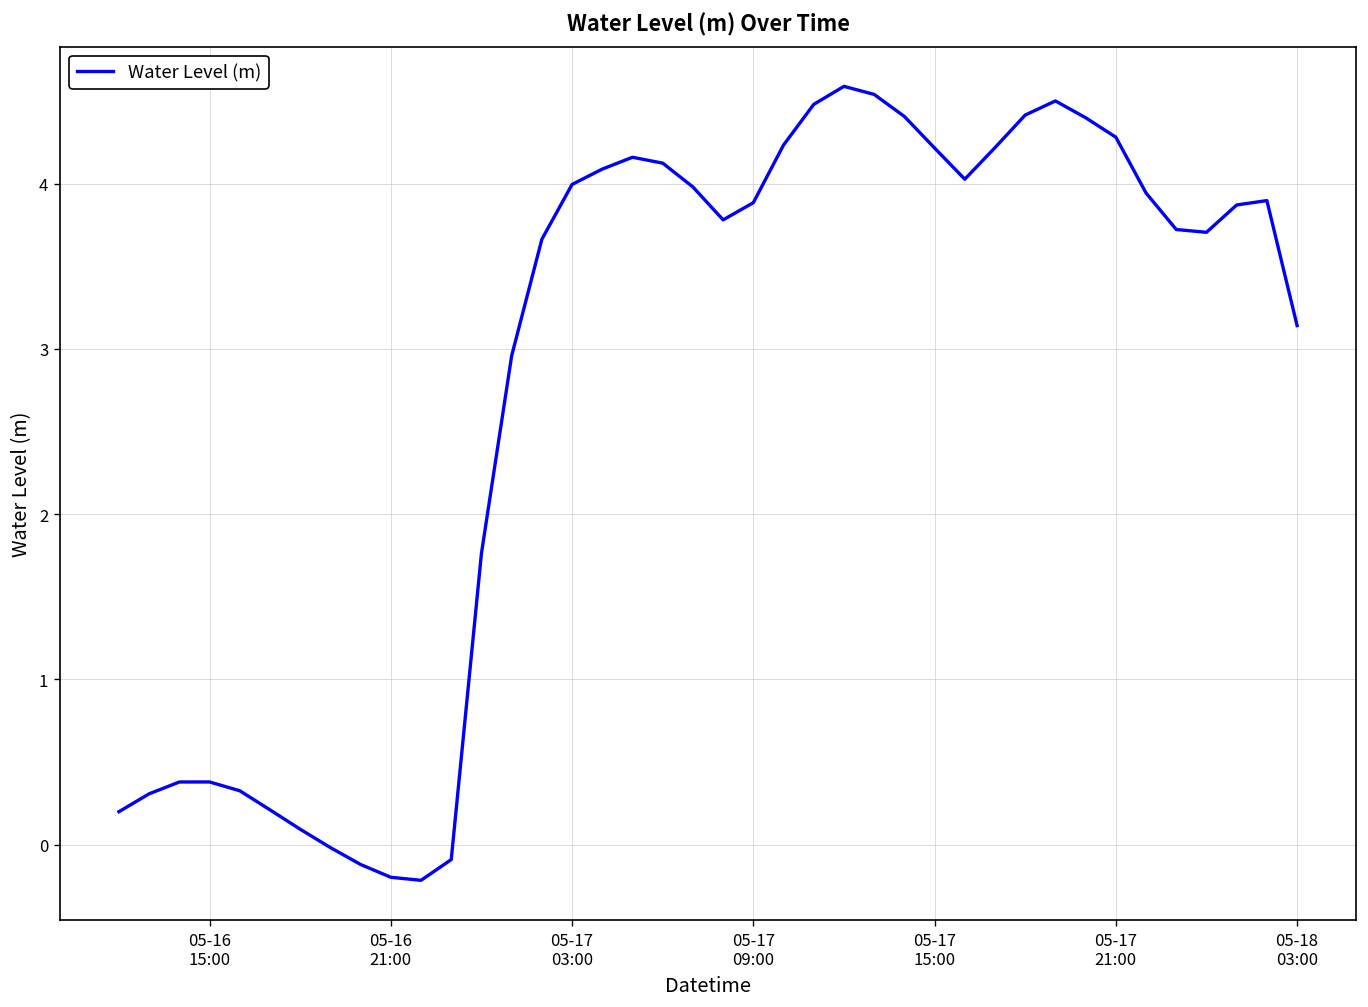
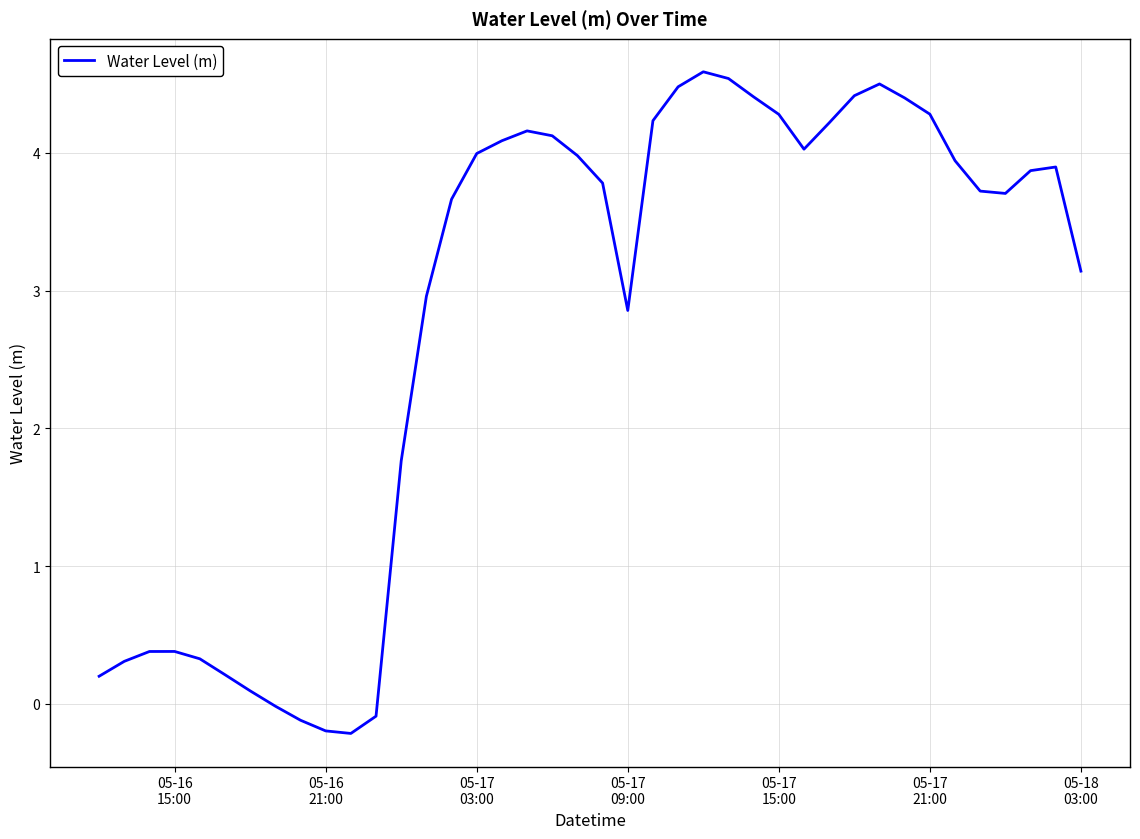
05-17 09:00: 3.88 -> 2.86
05-17 15:00: 4.21 -> 4.28
